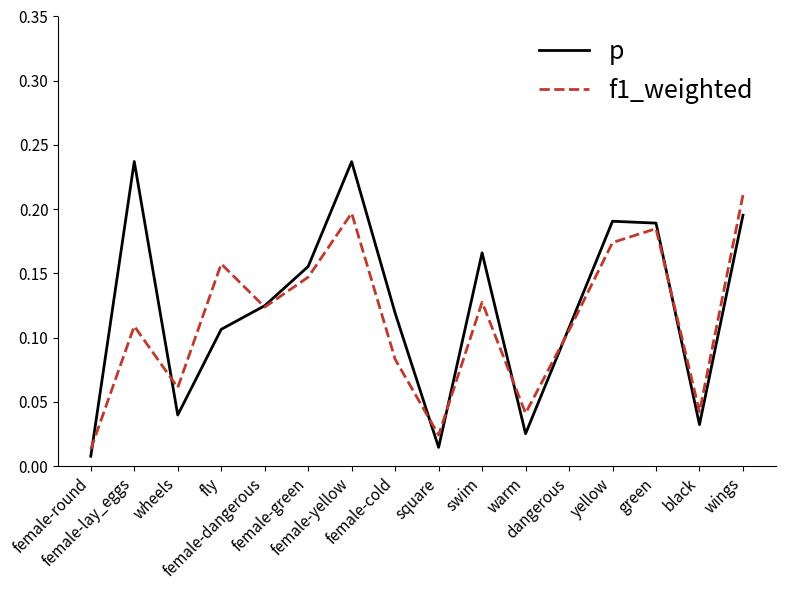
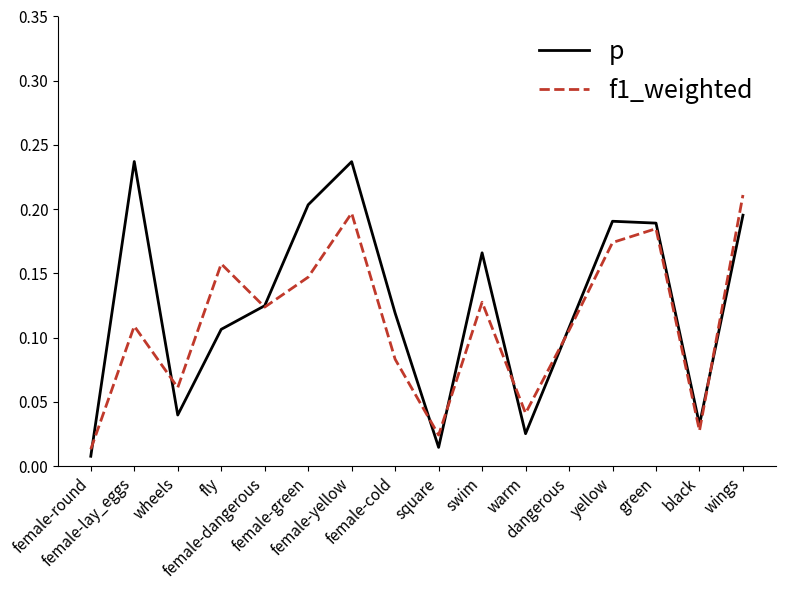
p, female-green: 0.155 -> 0.203
f1_weighted, black: 0.042 -> 0.028
